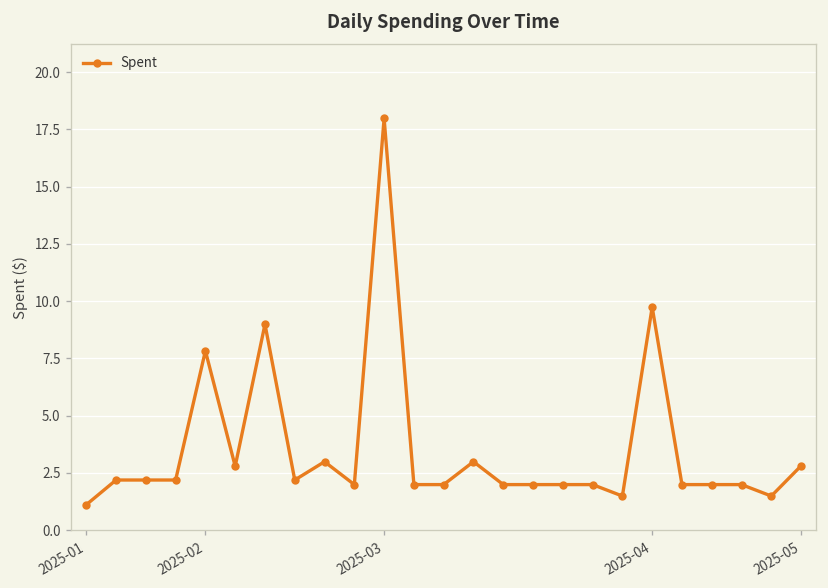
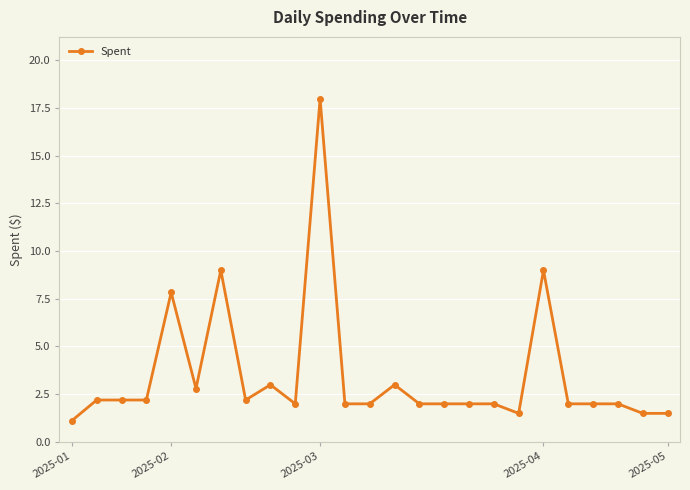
2025-04: 9.7 -> 9.0
2025-05: 2.8 -> 1.5
